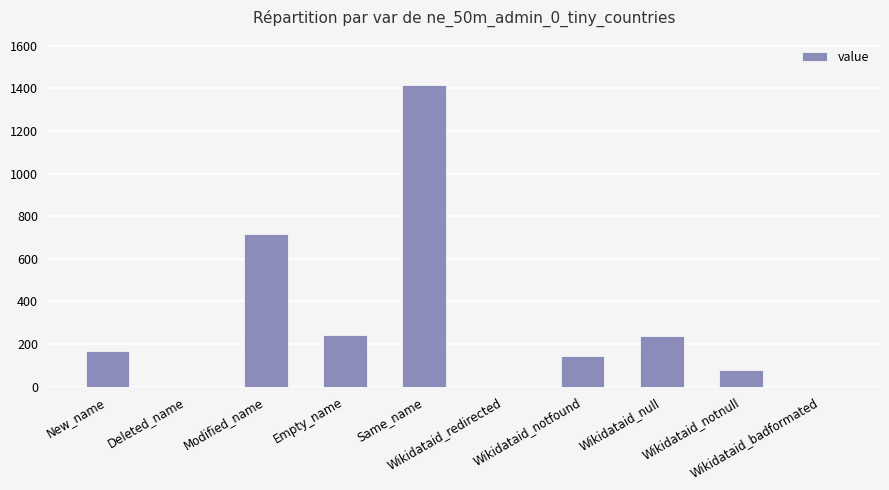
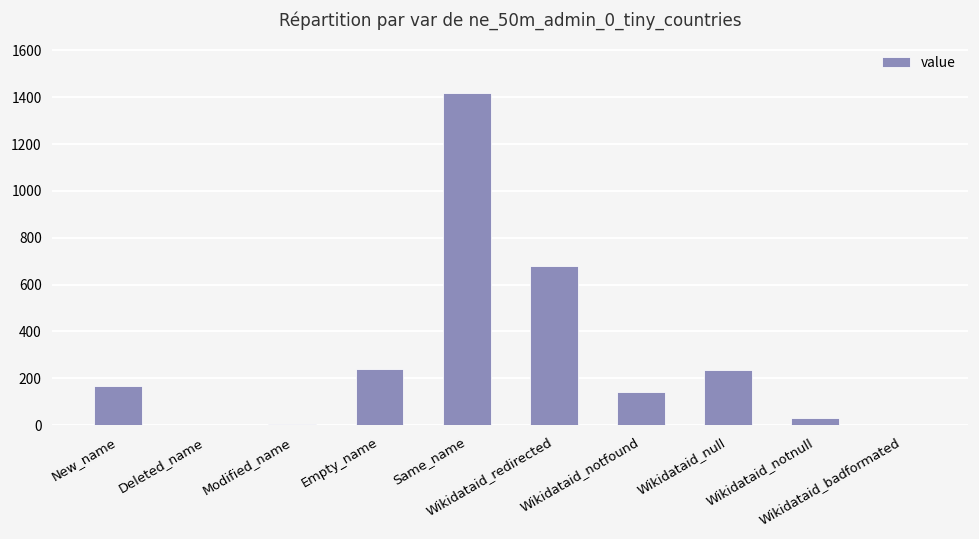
Modified_name: 710 -> 10
Wikidataid_redirected: 0 -> 680
Wikidataid_notnull: 80 -> 30
